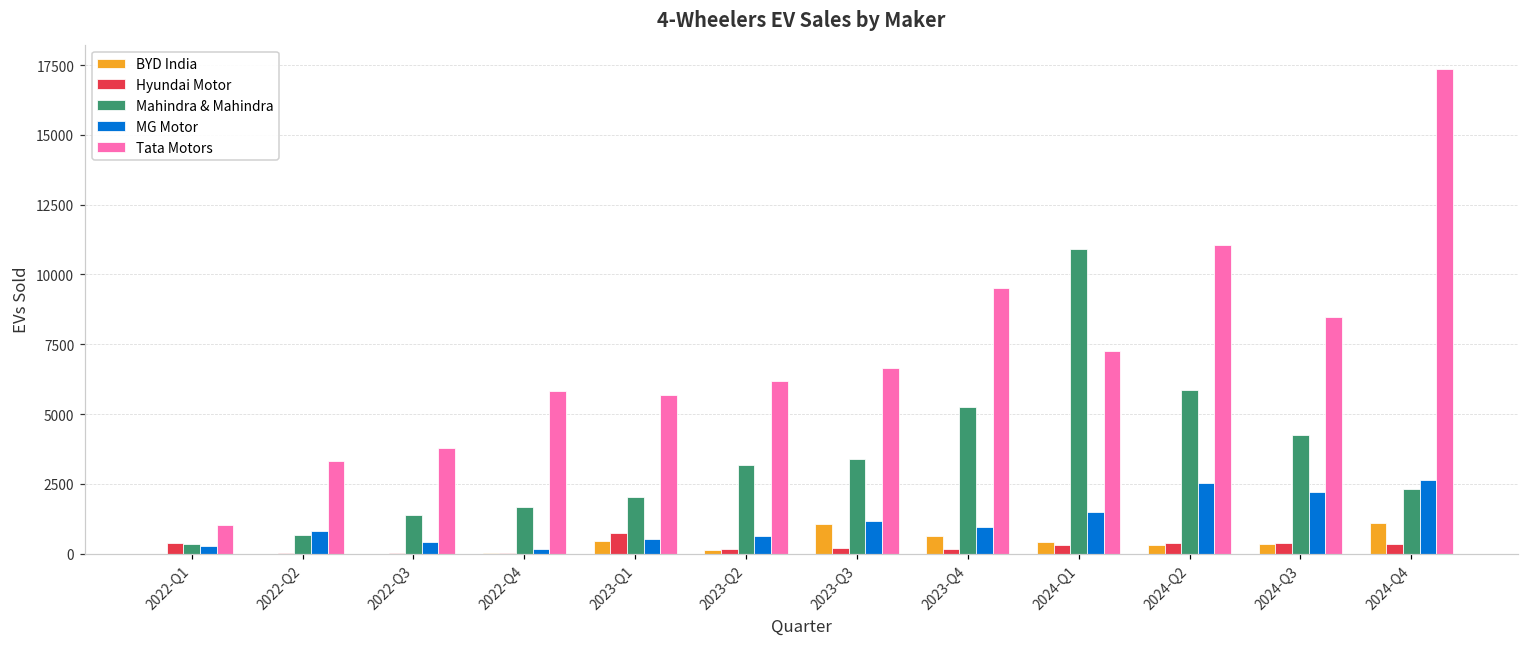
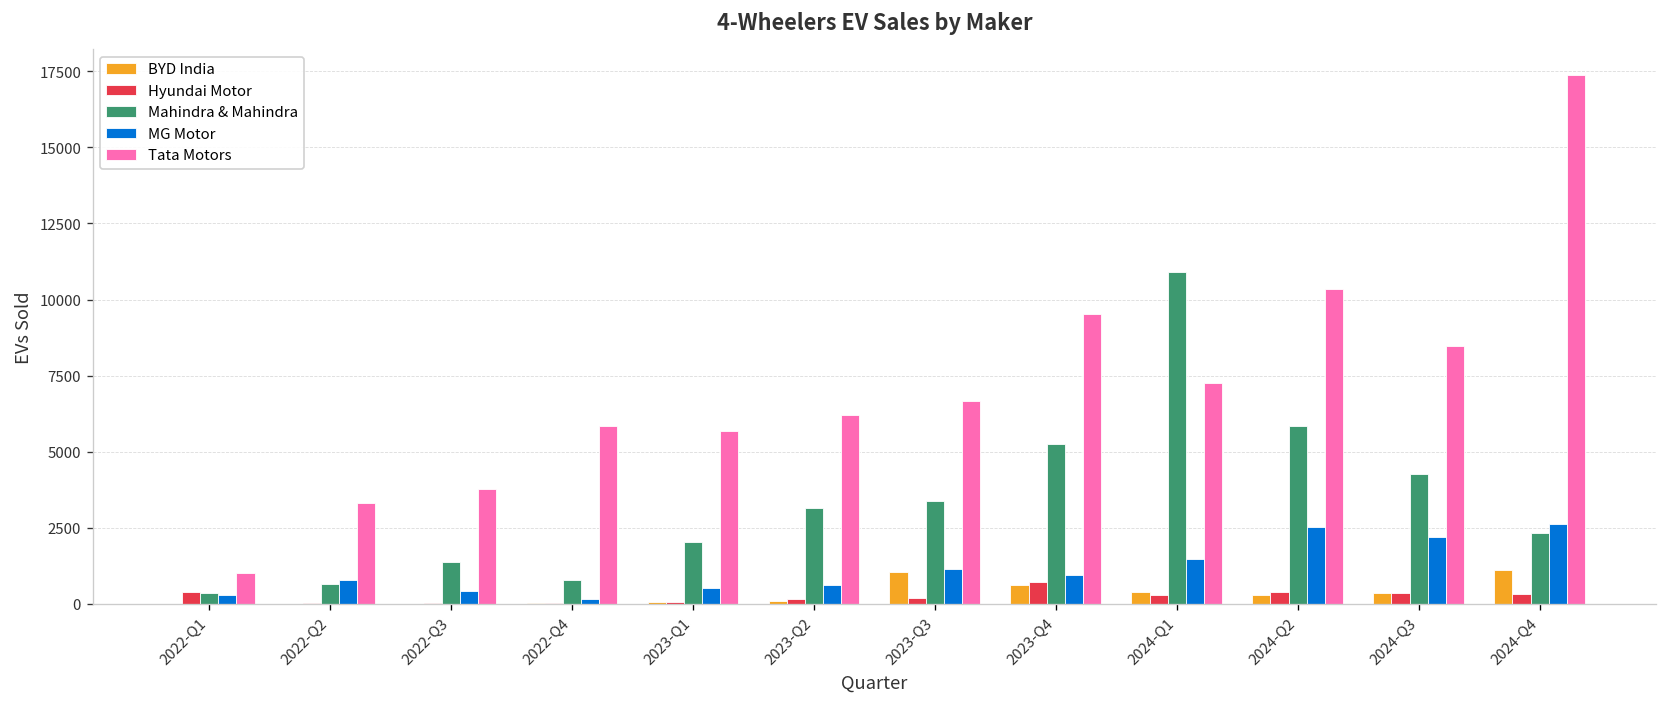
Mahindra & Mahindra, 2022-Q4: 1700 -> 800
BYD India, 2023-Q1: 500 -> 100
Hyundai Motor, 2023-Q1: 700 -> 100
Hyundai Motor, 2023-Q4: 200 -> 700
Tata Motors, 2024-Q2: 11100 -> 10300
